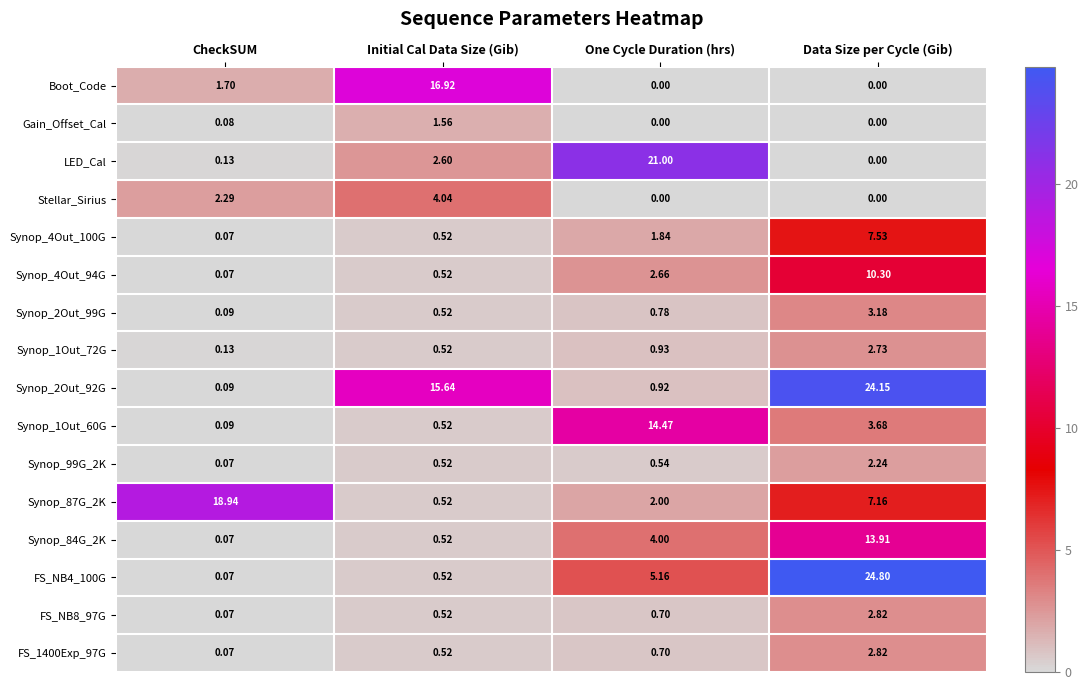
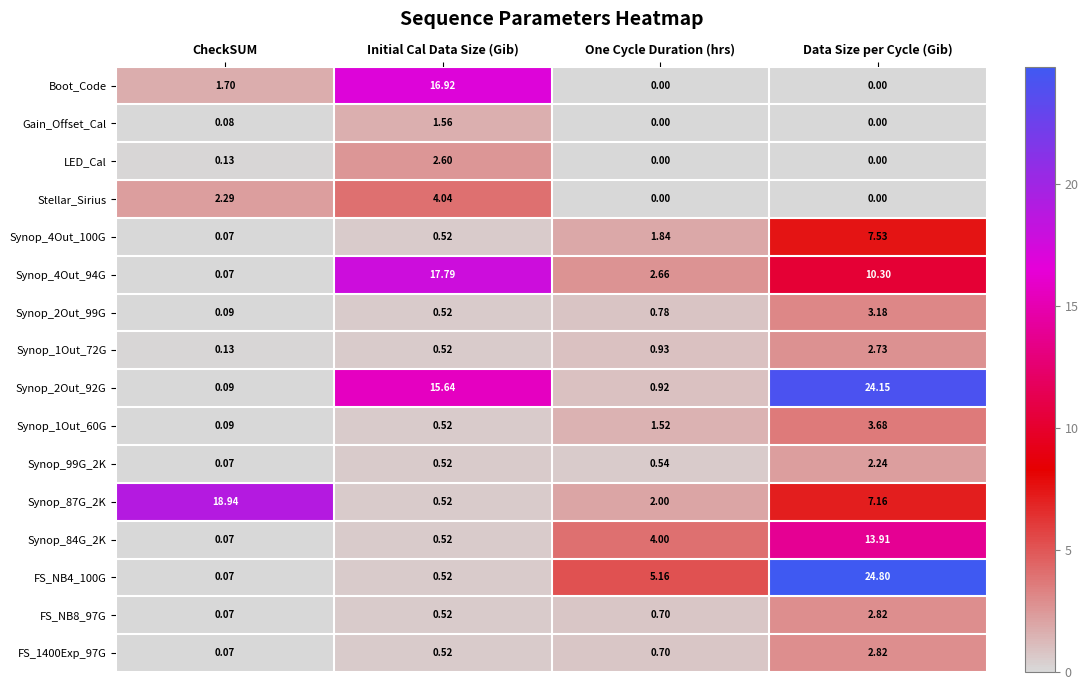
LED_Cal, One Cycle Duration (hrs): 21.00 -> 0.00
Synop_4Out_94G, Initial Cal Data Size (Gib): 0.52 -> 17.79
Synop_1Out_60G, One Cycle Duration (hrs): 14.47 -> 1.52
